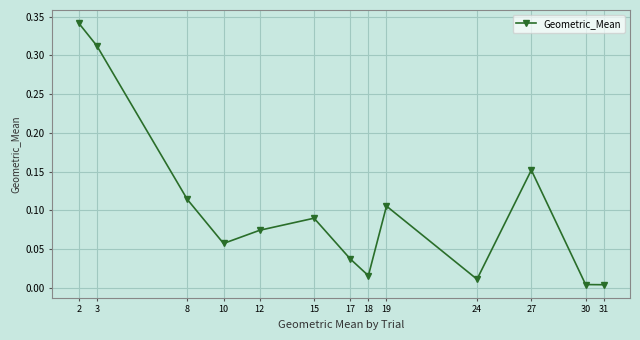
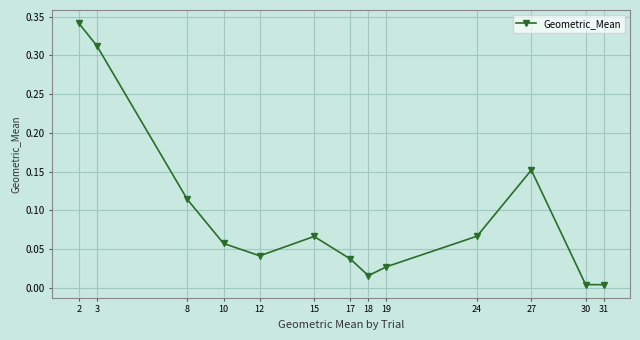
12: 0.07 -> 0.04
15: 0.09 -> 0.07
19: 0.11 -> 0.03
24: 0.01 -> 0.07
